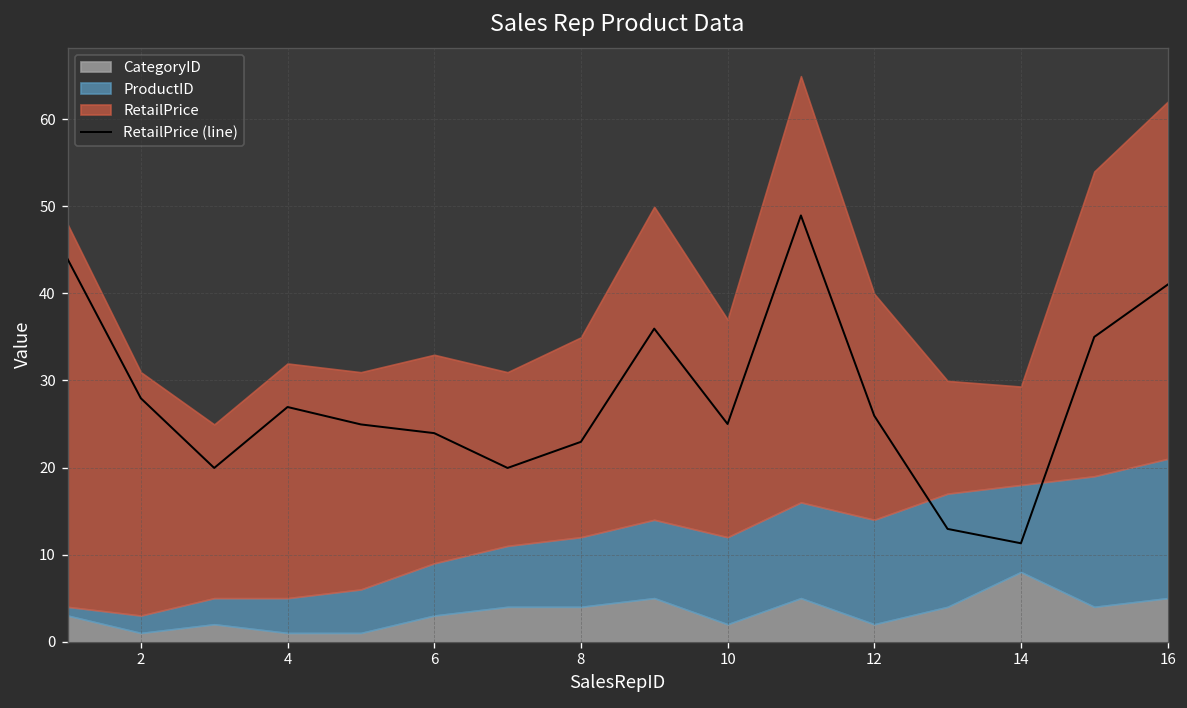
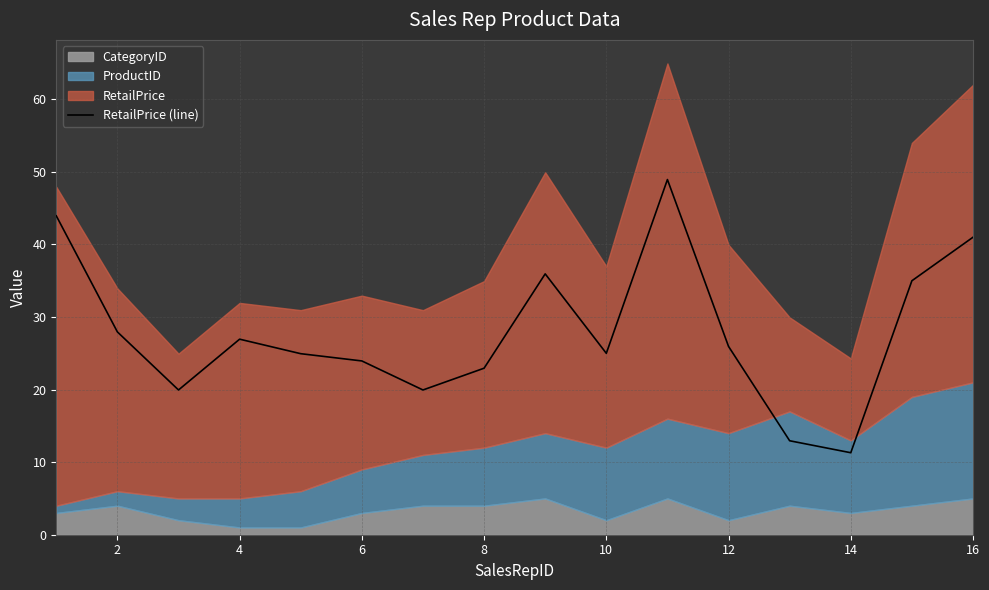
CategoryID, 2: 1 -> 4
CategoryID, 14: 8 -> 3
